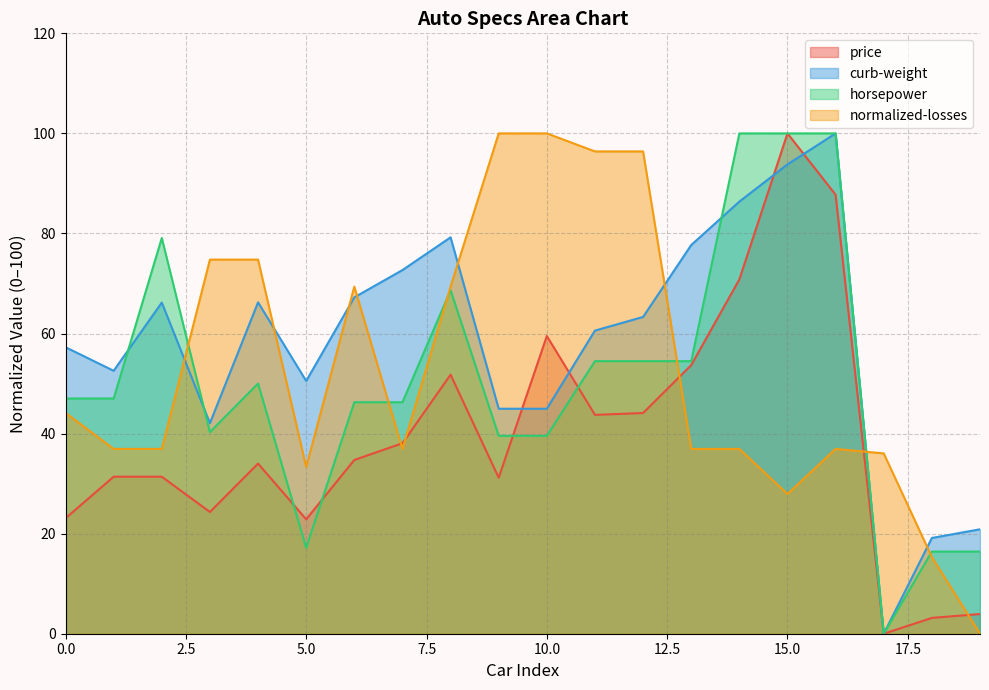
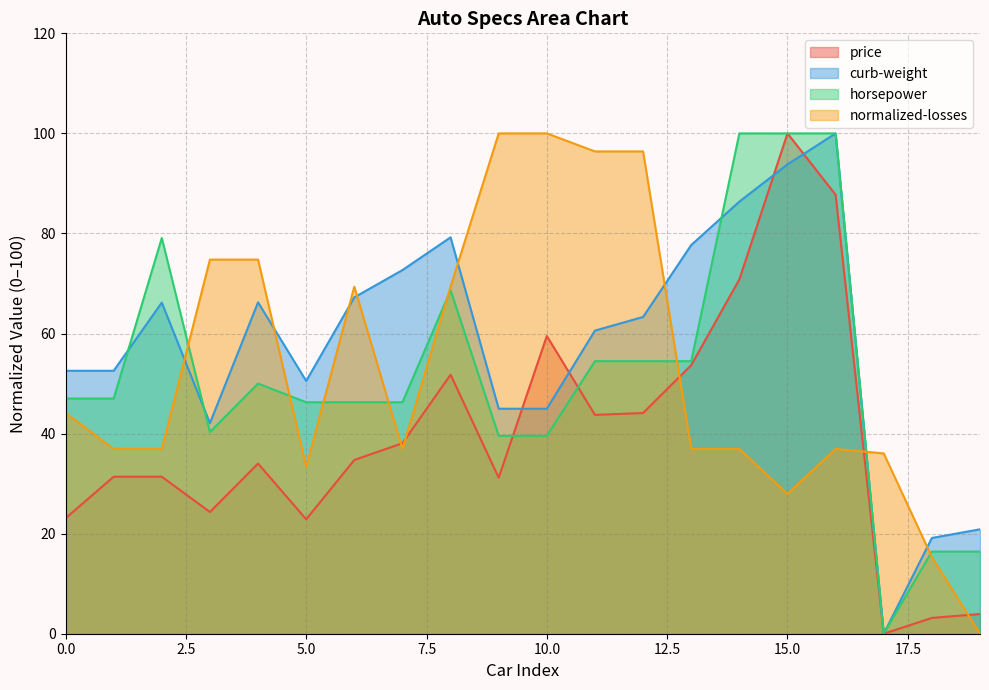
curb-weight, 0.0: 57 -> 53
horsepower, 5.0: 17 -> 46
